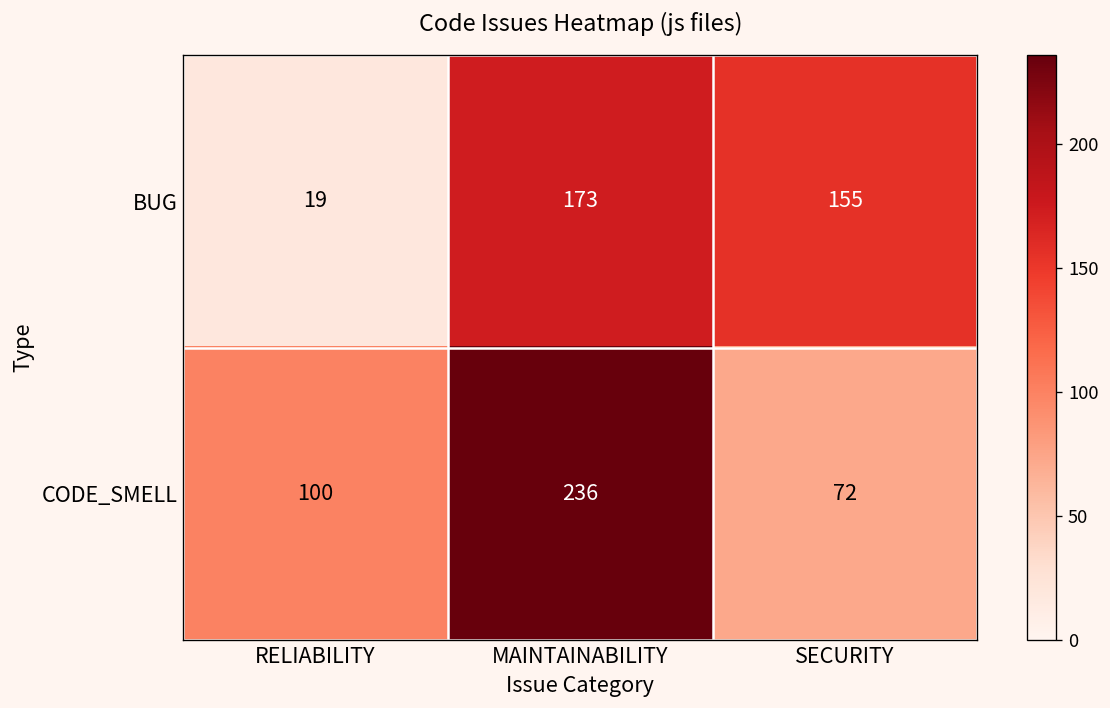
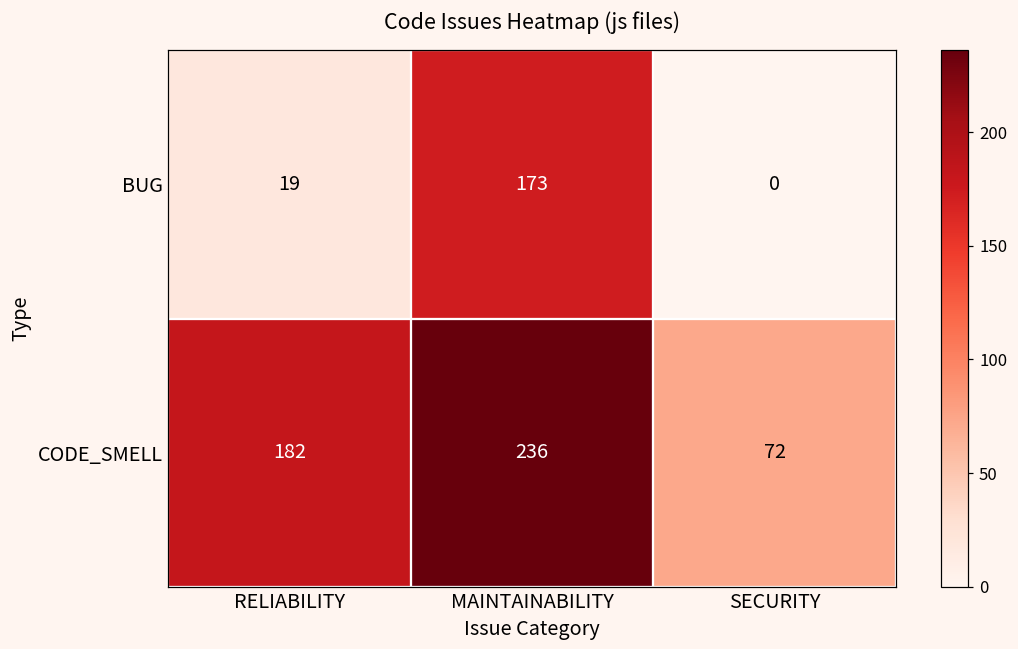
BUG, SECURITY: 155 -> 0
CODE_SMELL, RELIABILITY: 100 -> 182
